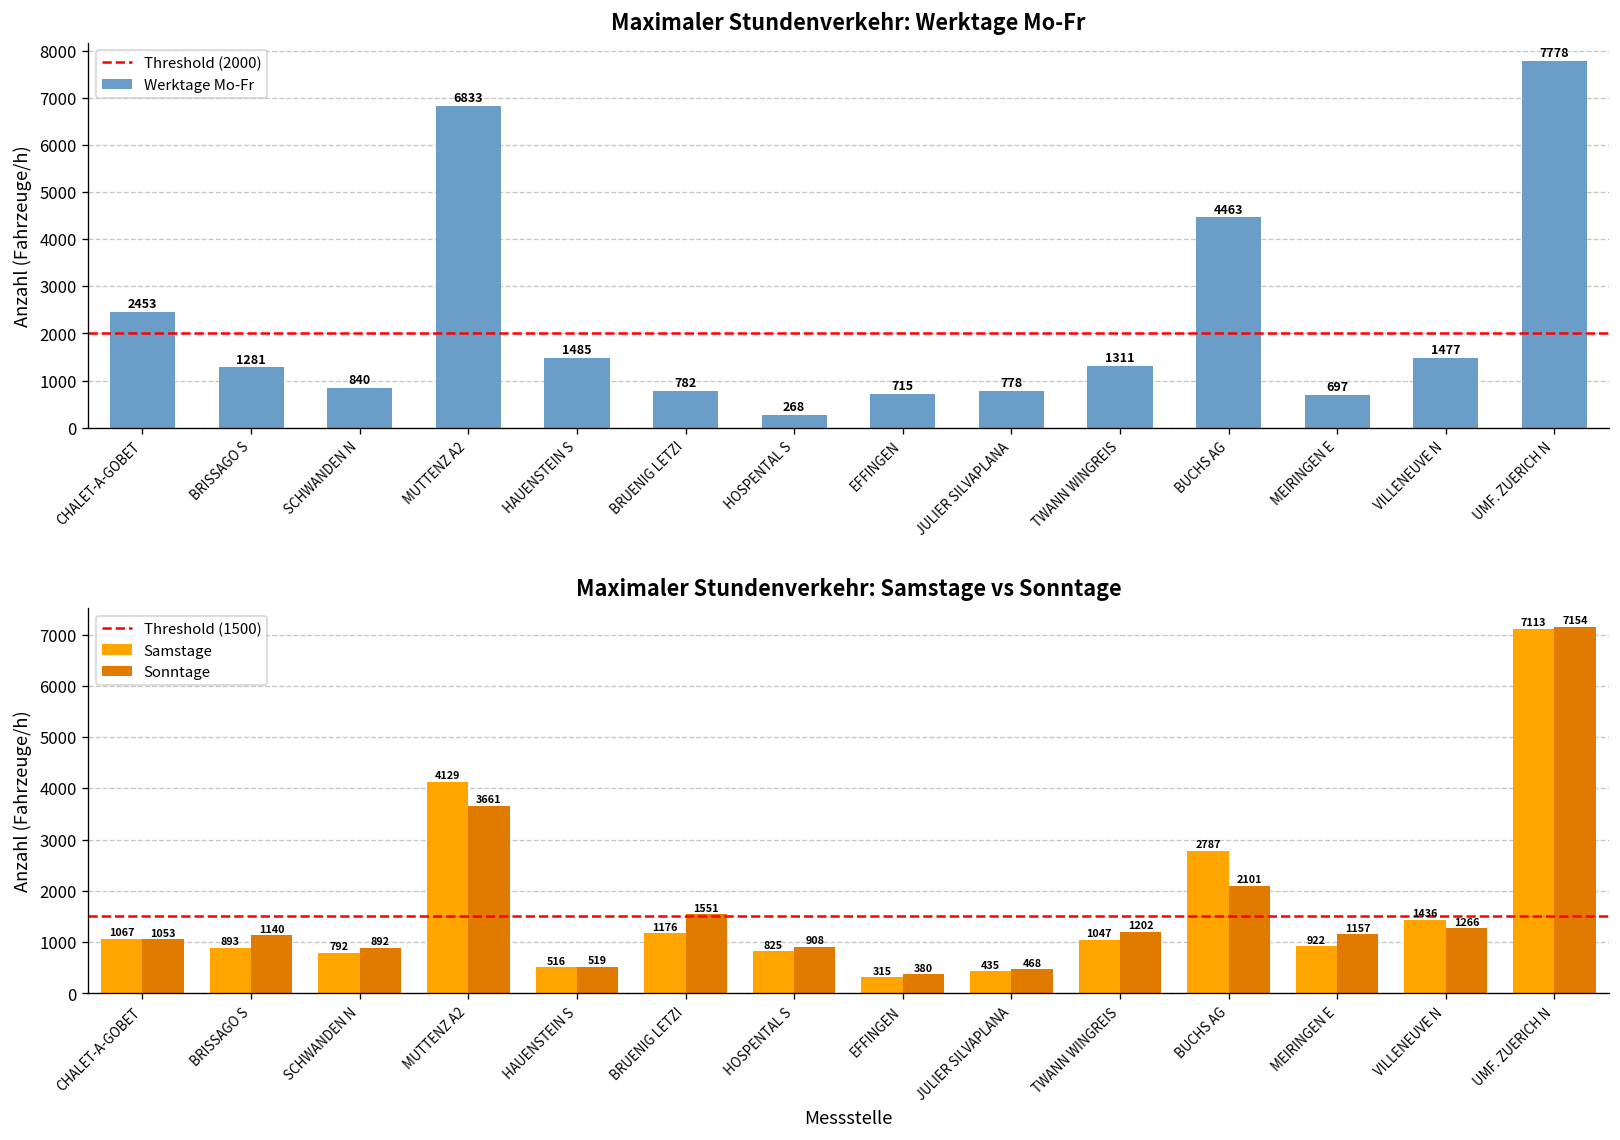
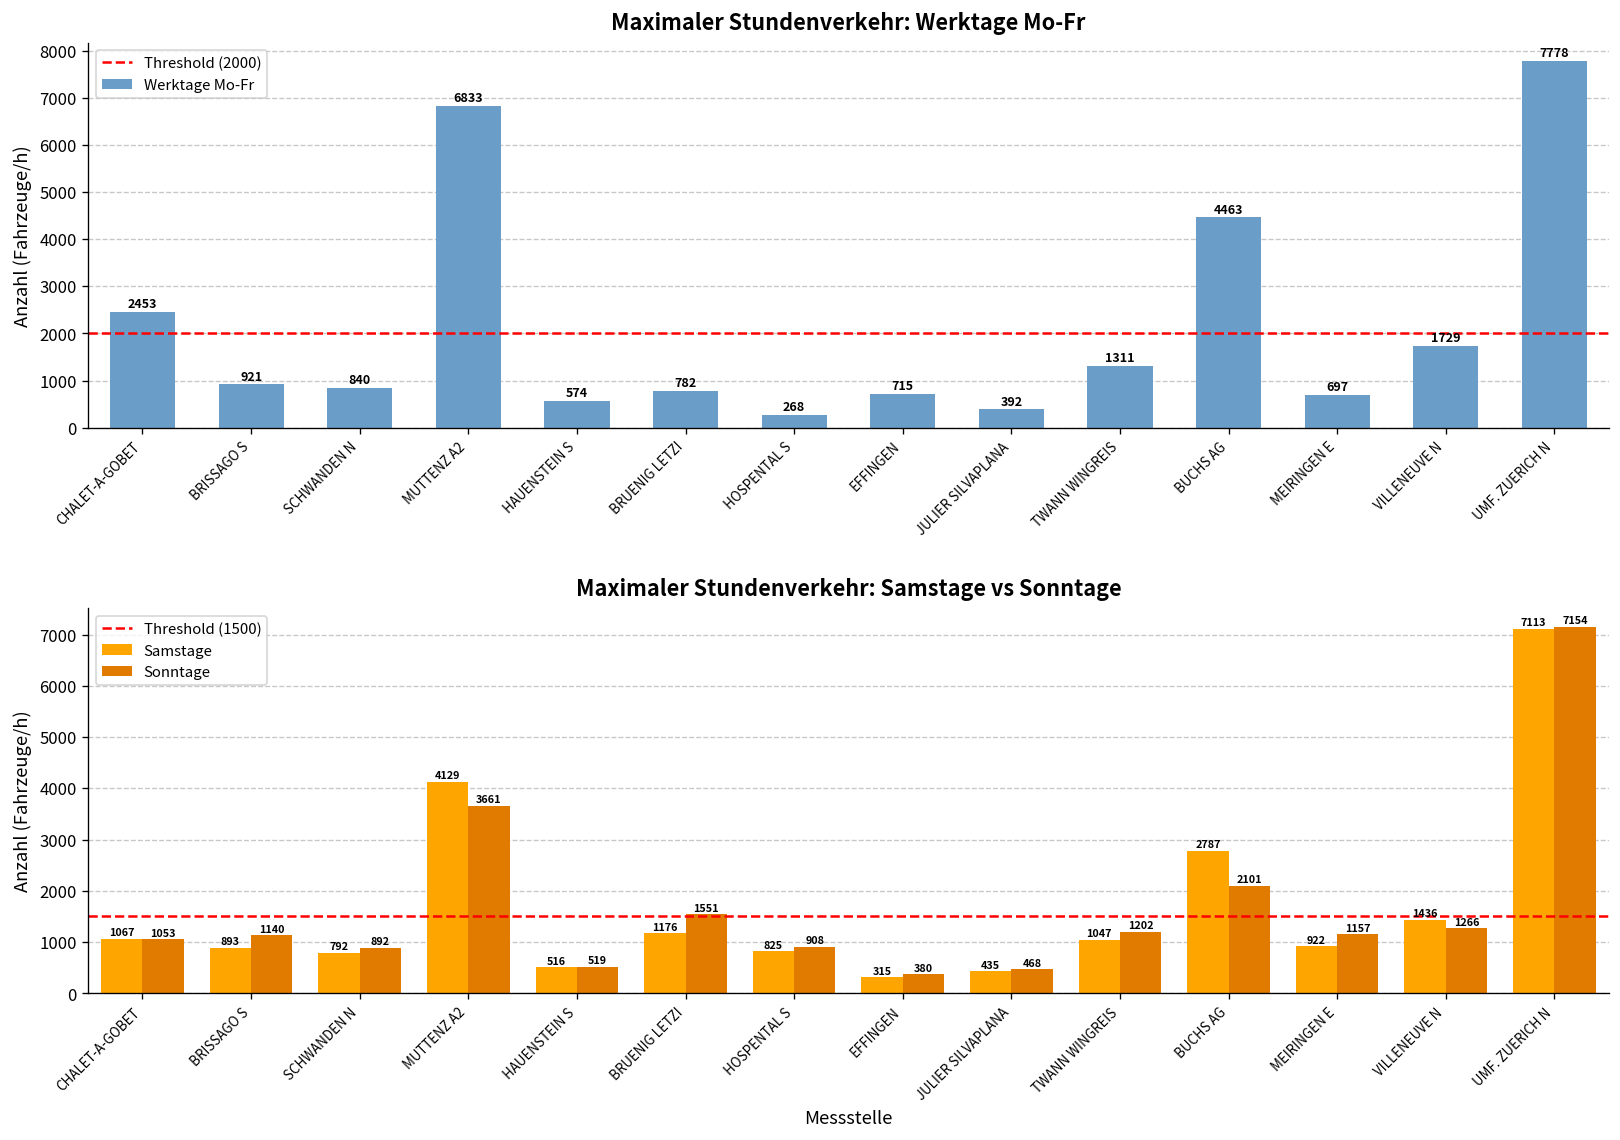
Maximaler Stundenverkehr: Werktage Mo-Fr, BRISSAGO S: 1281 -> 921
Maximaler Stundenverkehr: Werktage Mo-Fr, HAUENSTEIN S: 1485 -> 574
Maximaler Stundenverkehr: Werktage Mo-Fr, JULIER SILVAPLANA: 778 -> 392
Maximaler Stundenverkehr: Werktage Mo-Fr, VILLENEUVE N: 1477 -> 1729
